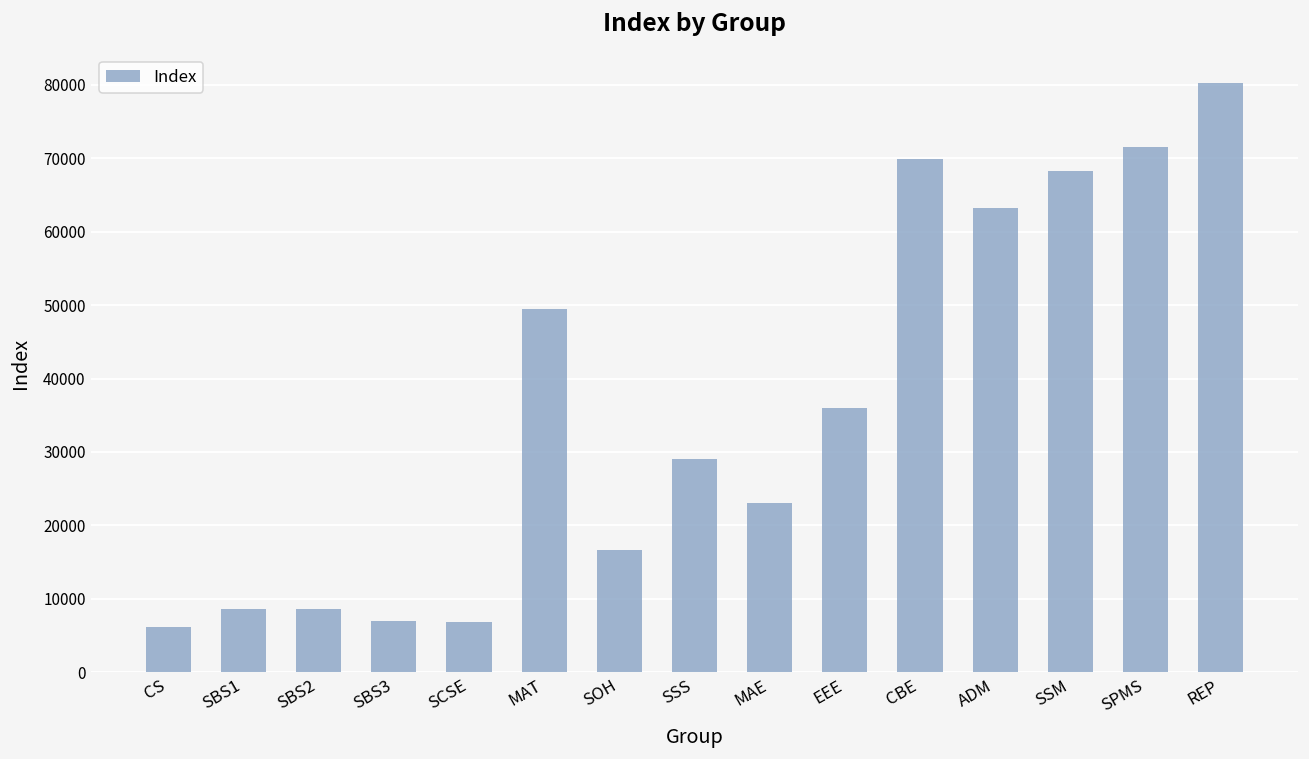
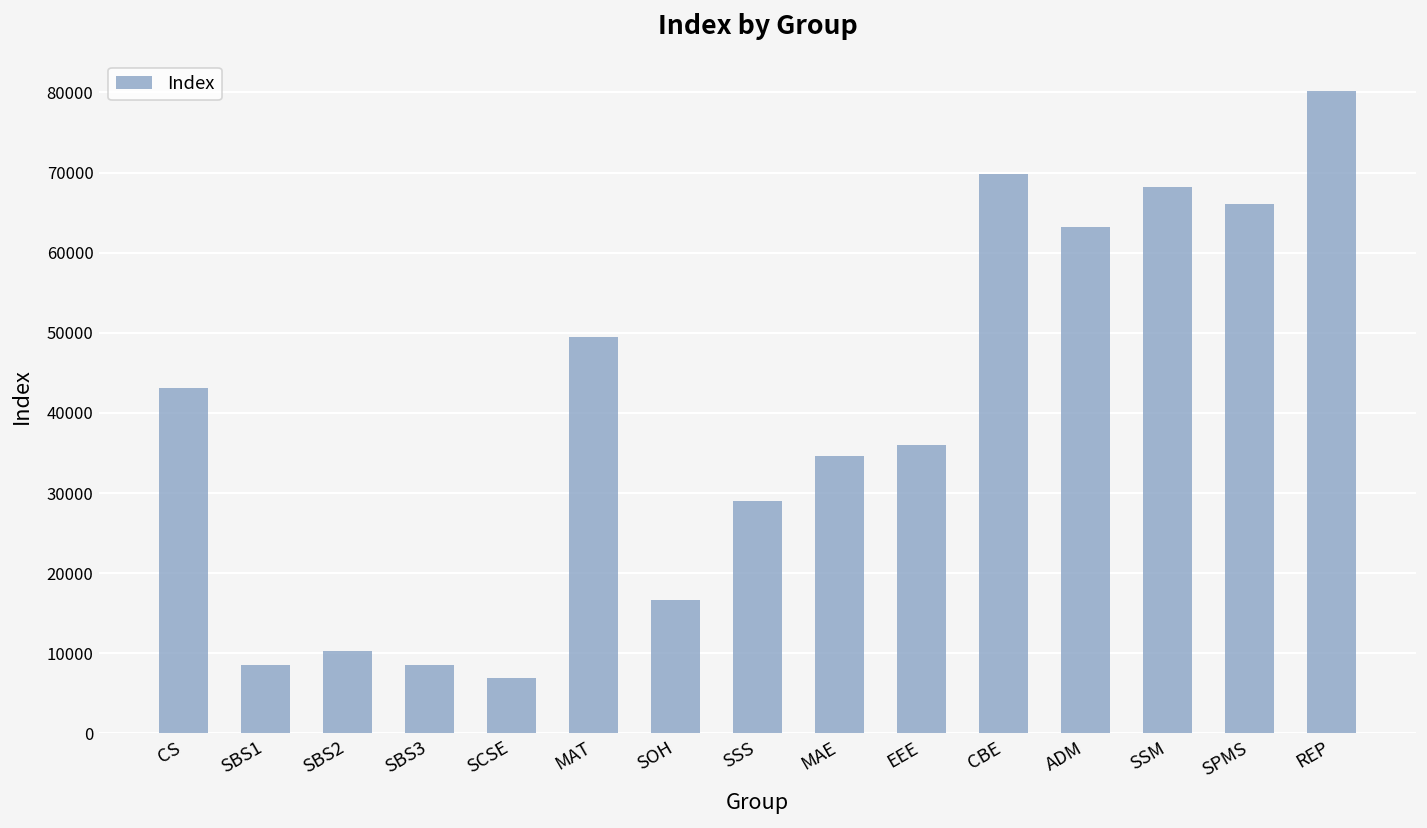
CS: 6000 -> 43000
SBS2: 9000 -> 10000
SBS3: 7000 -> 9000
MAE: 23000 -> 35000
SPMS: 72000 -> 66000
